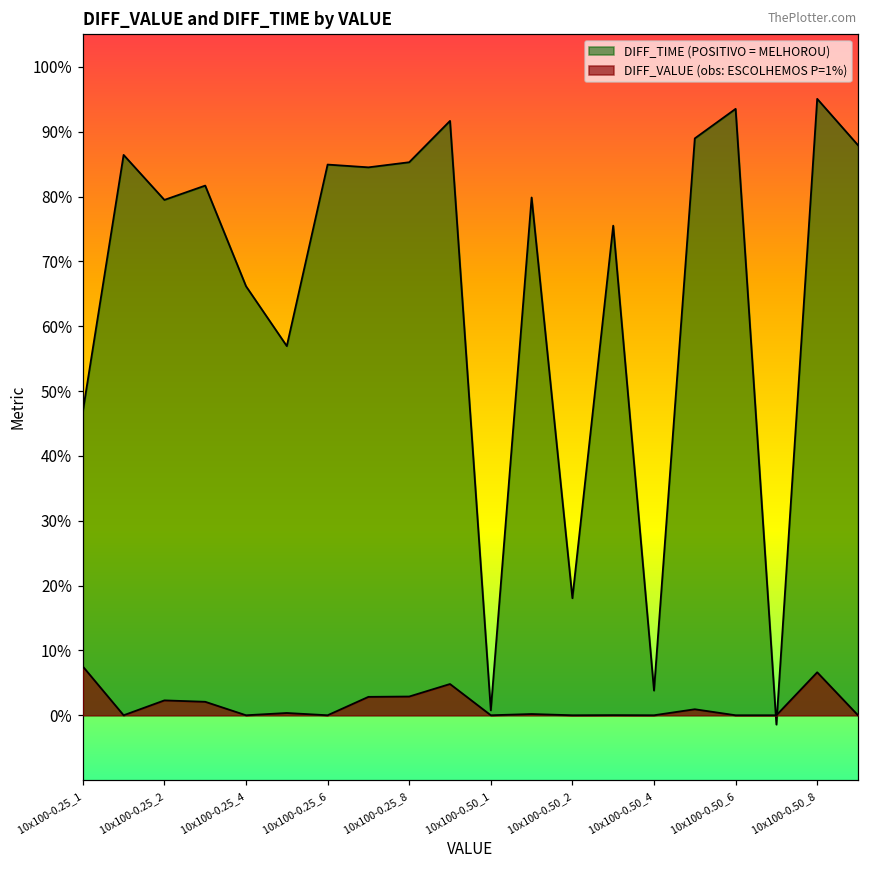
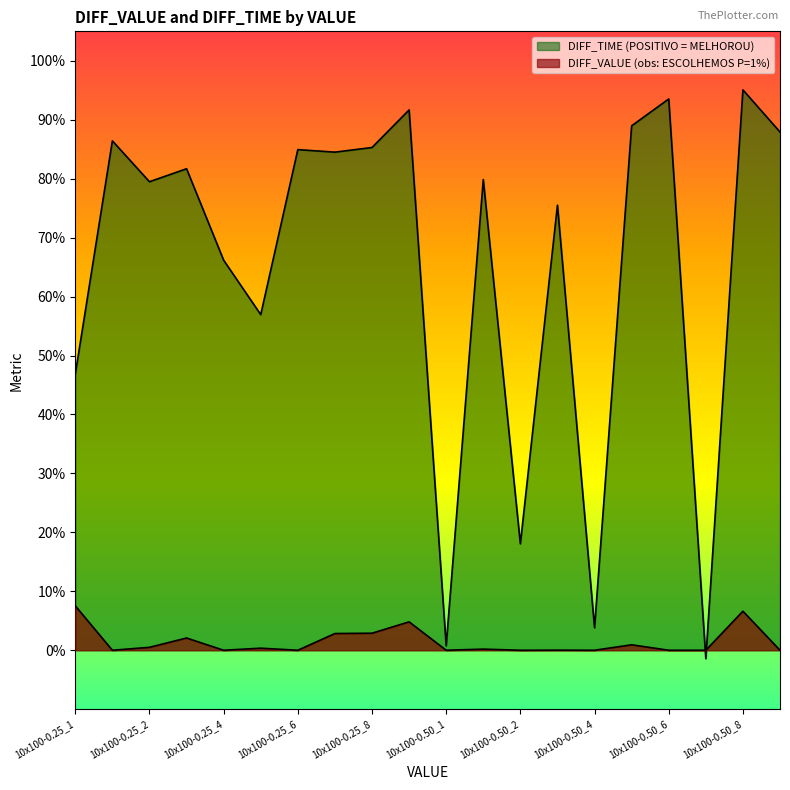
DIFF_VALUE (obs: ESCOLHEMOS P=1%), 10x100-0.25_2: 2% -> 0%
